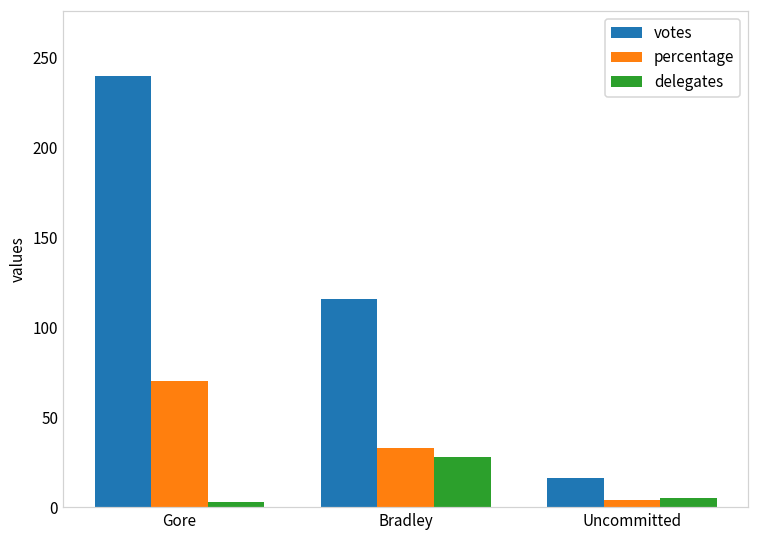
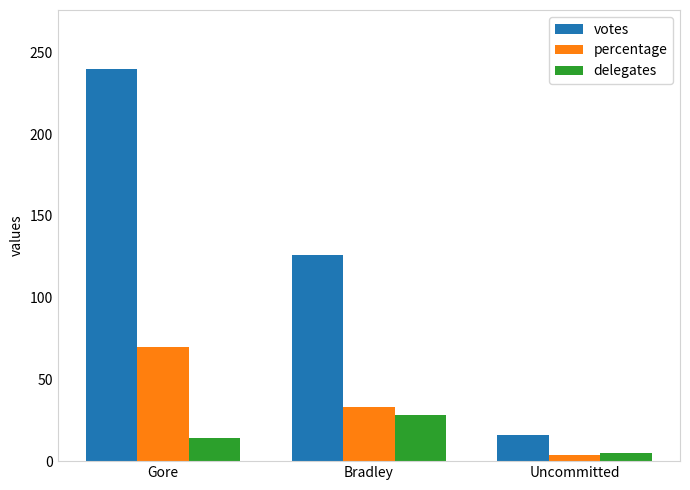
delegates, Gore: 3 -> 14
votes, Bradley: 116 -> 126
